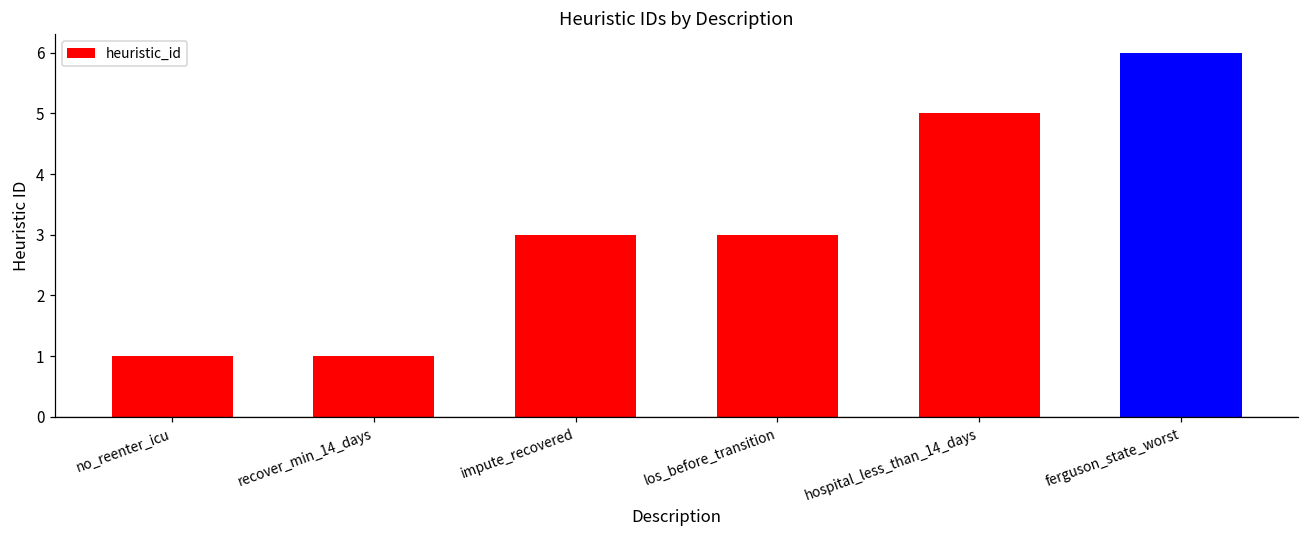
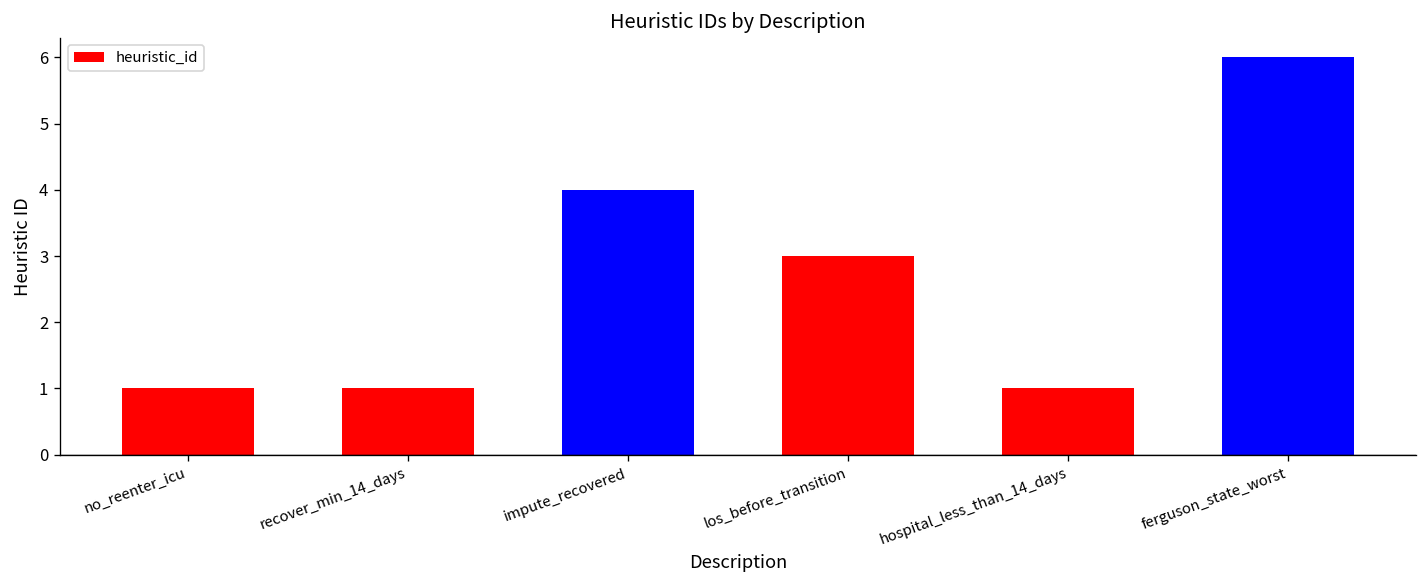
impute_recovered: 3 -> 4
hospital_less_than_14_days: 5 -> 1
